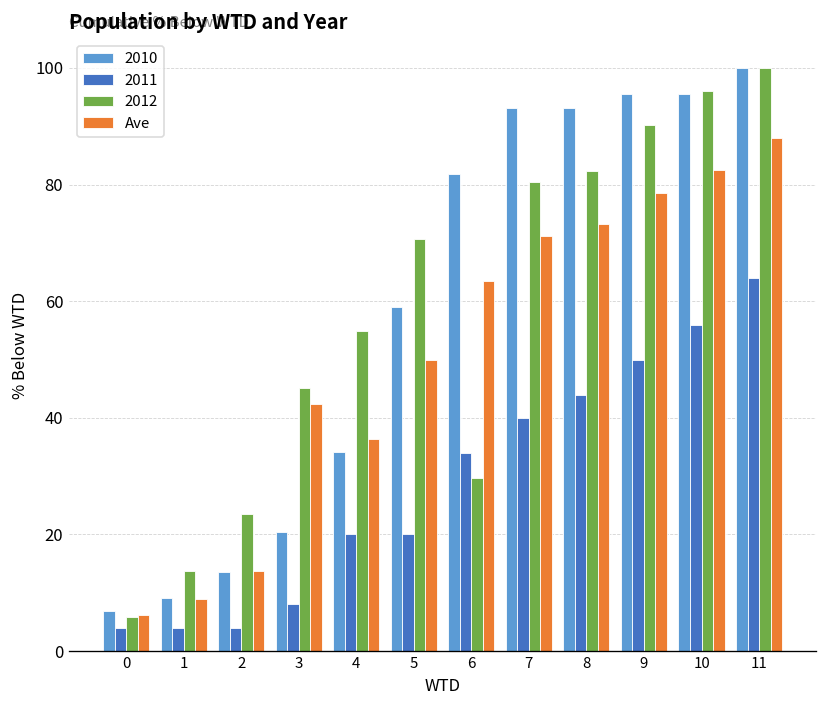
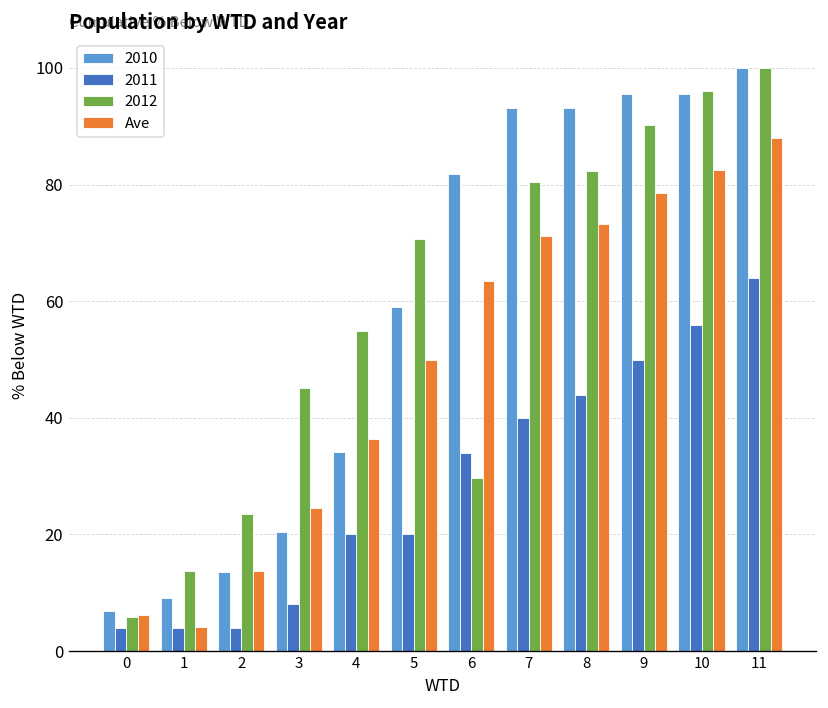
Ave, 1: 9 -> 4
Ave, 3: 42 -> 25
